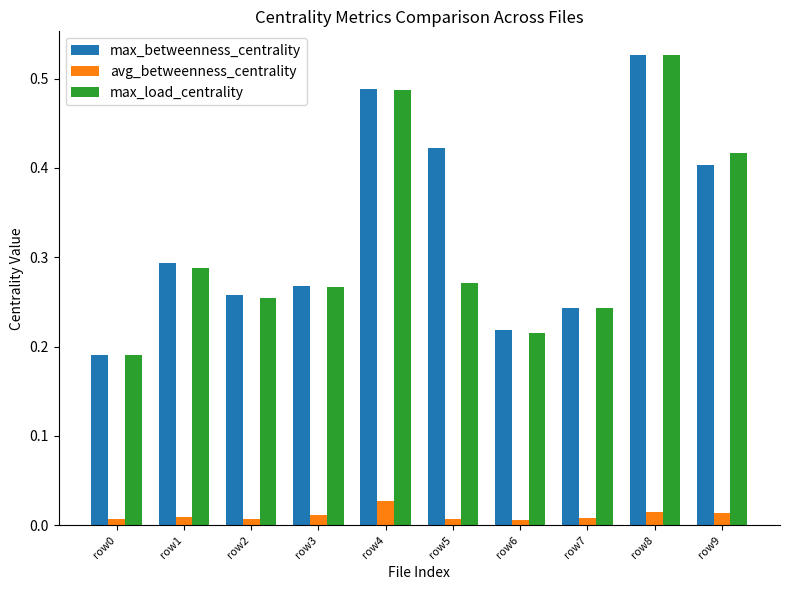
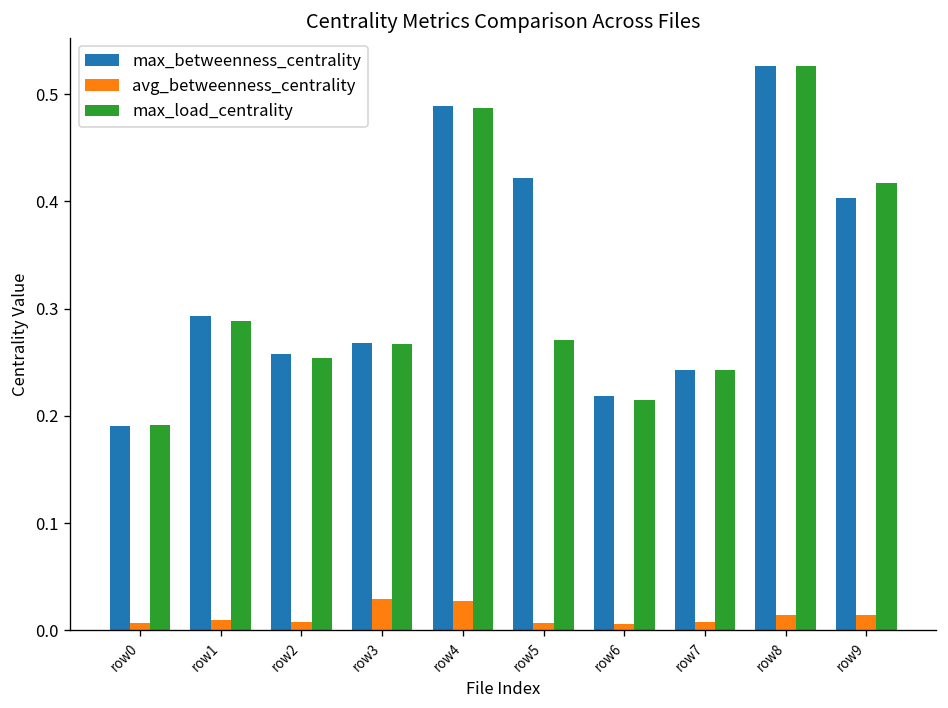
avg_betweenness_centrality, row3: 0.01 -> 0.03
